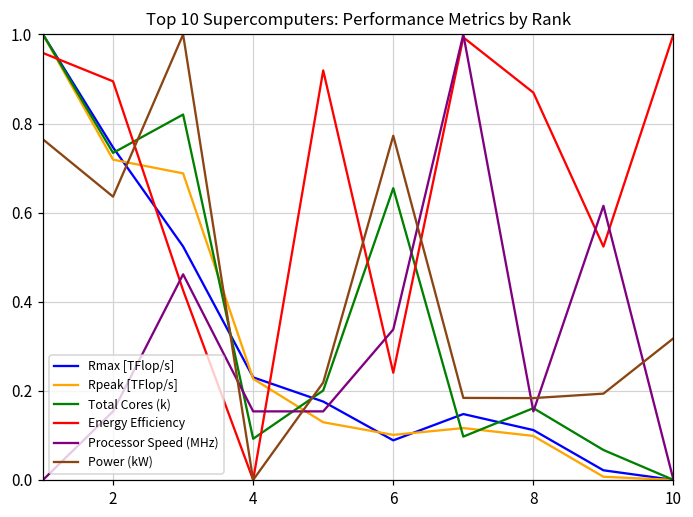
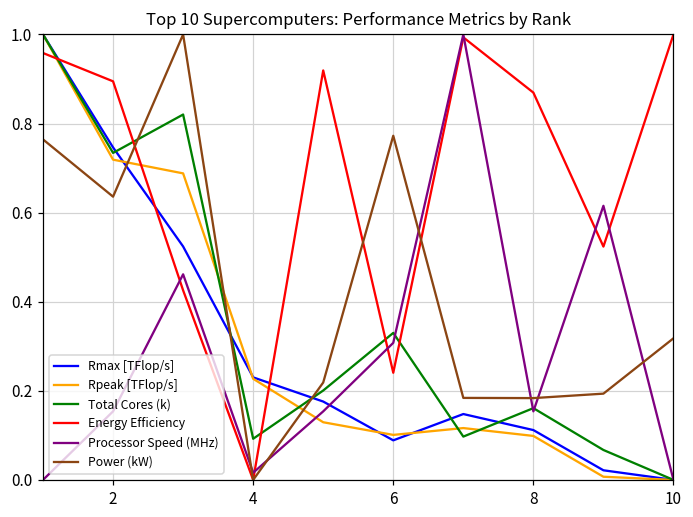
Processor Speed (MHz), 4: 0.15 -> 0.02
Total Cores (k), 6: 0.65 -> 0.33
Processor Speed (MHz), 6: 0.34 -> 0.31
